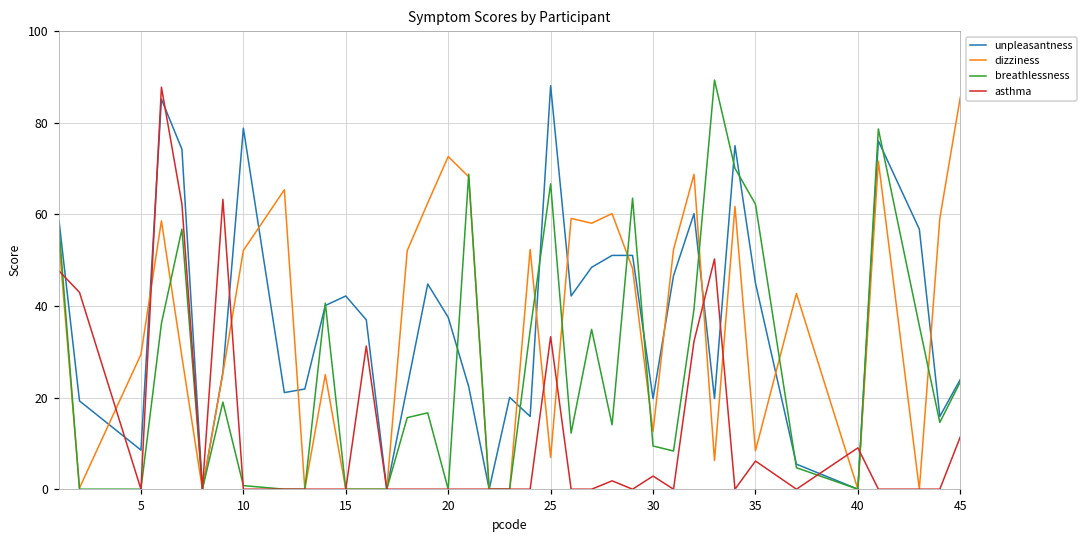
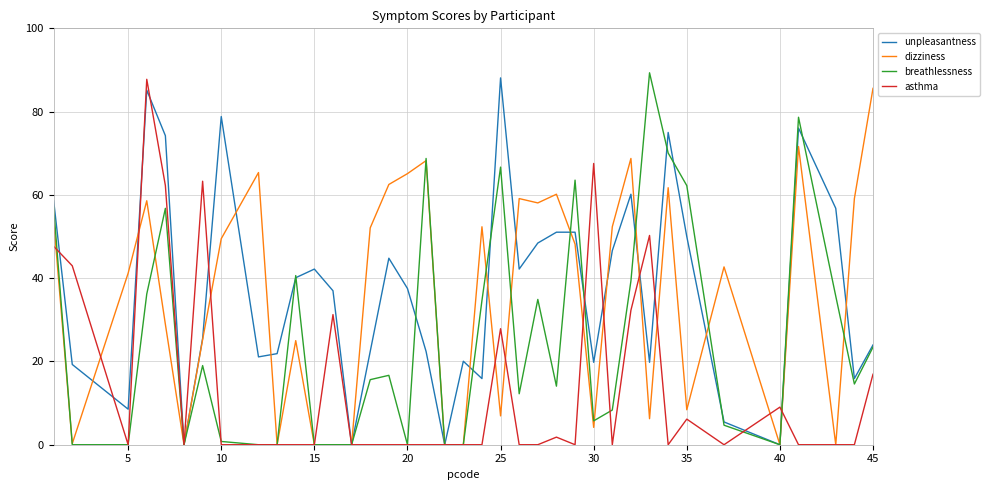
dizziness, 5: 29 -> 41
dizziness, 10: 52 -> 49
dizziness, 20: 73 -> 65
asthma, 25: 33 -> 28
dizziness, 30: 13 -> 4
breathlessness, 30: 9 -> 6
asthma, 30: 3 -> 68
unpleasantness, 35: 45 -> 50
asthma, 45: 11 -> 17
